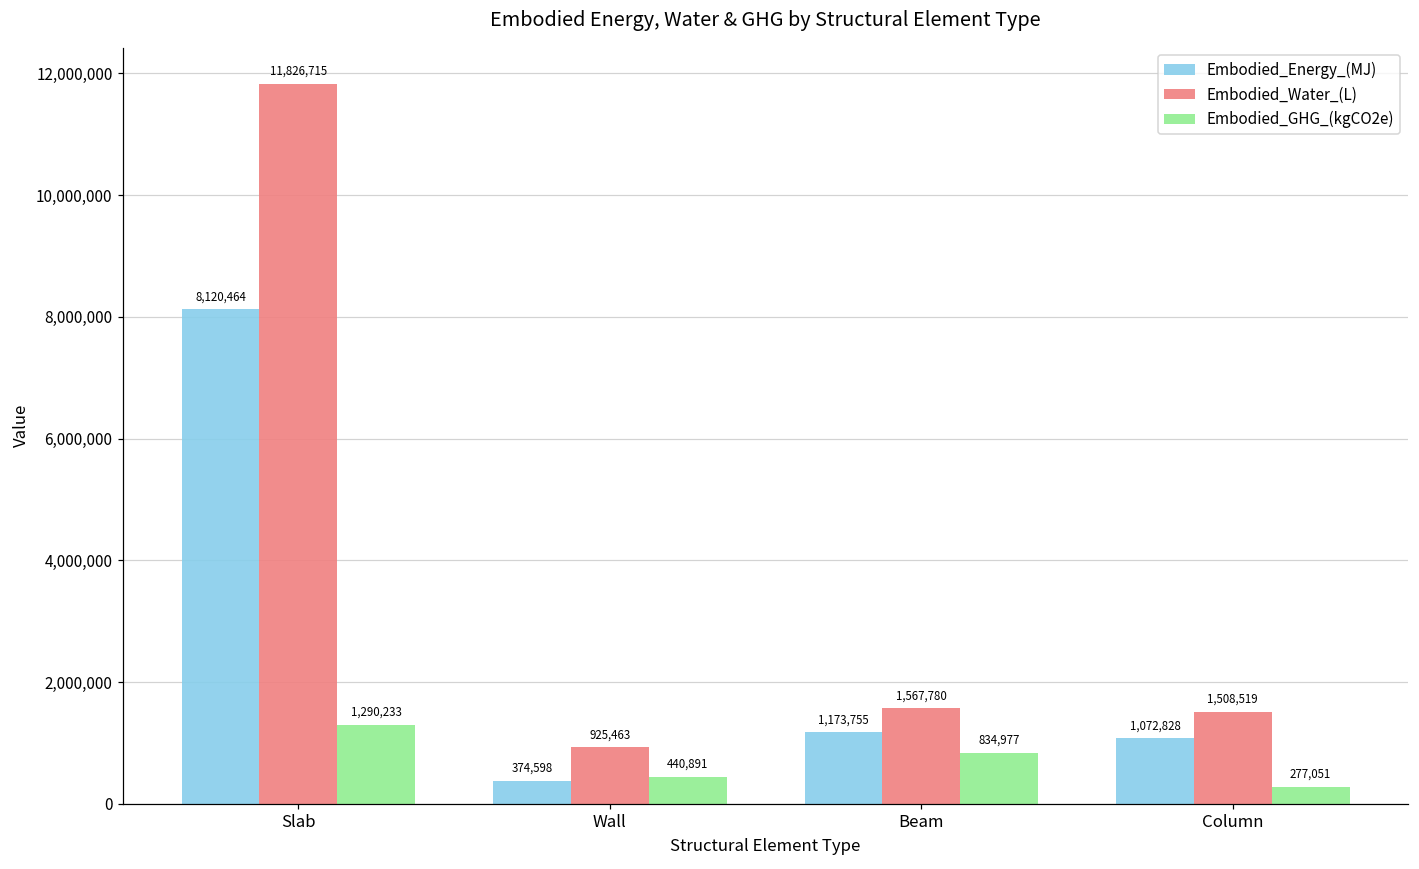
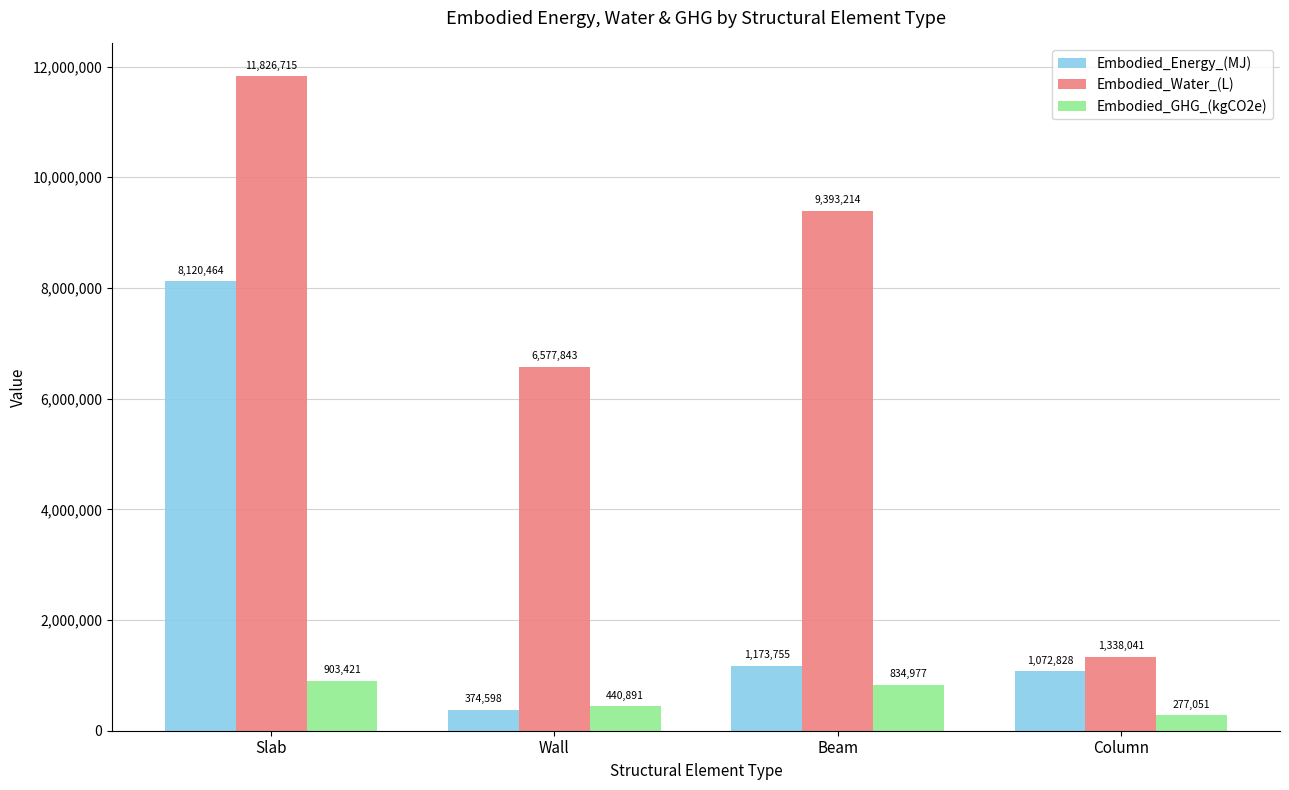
Embodied_GHG_(kgCO2e), Slab: 1,290,233 -> 903,421
Embodied_Water_(L), Wall: 925,463 -> 6,577,843
Embodied_Water_(L), Beam: 1,567,780 -> 9,393,214
Embodied_Water_(L), Column: 1,508,519 -> 1,338,041
